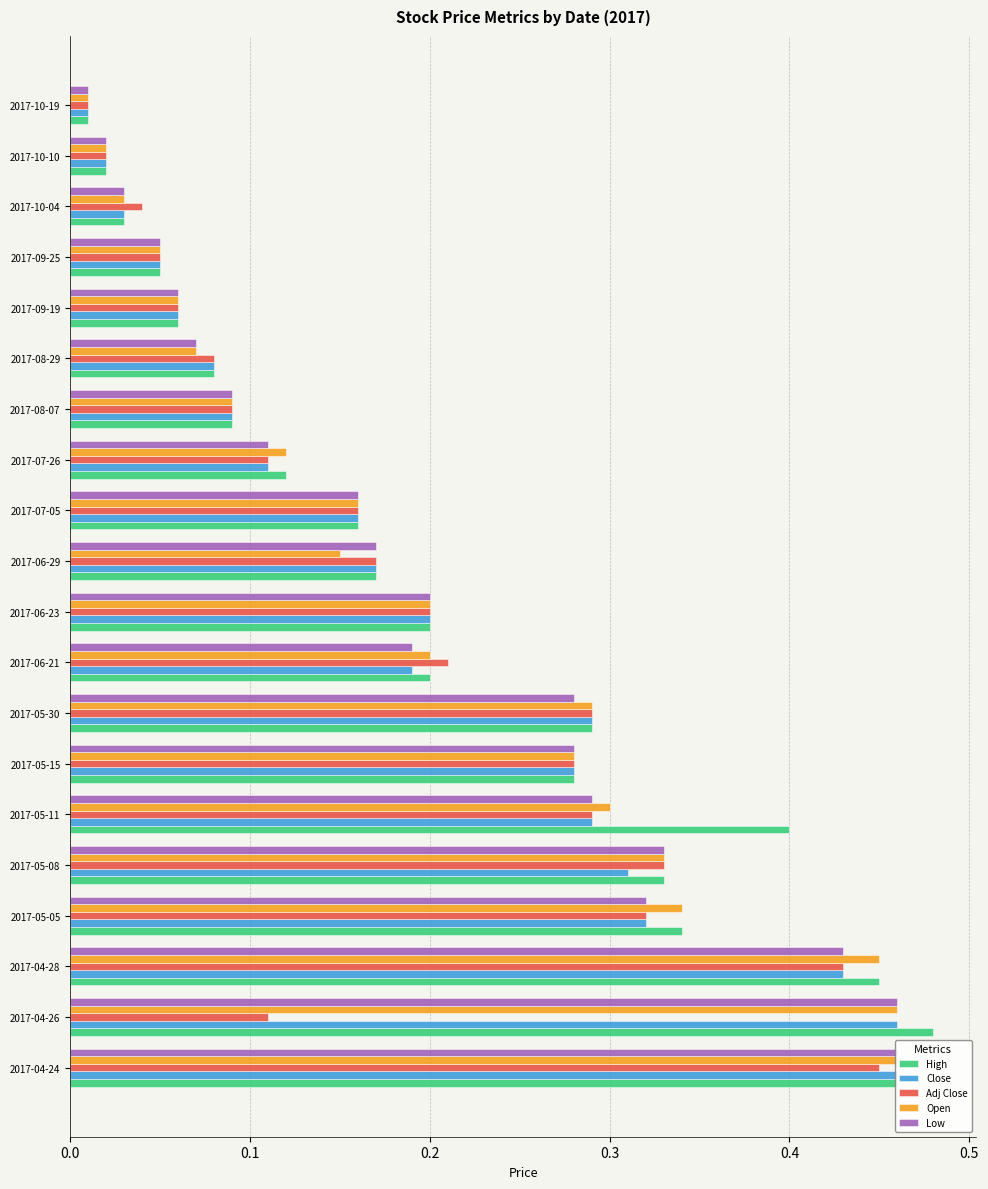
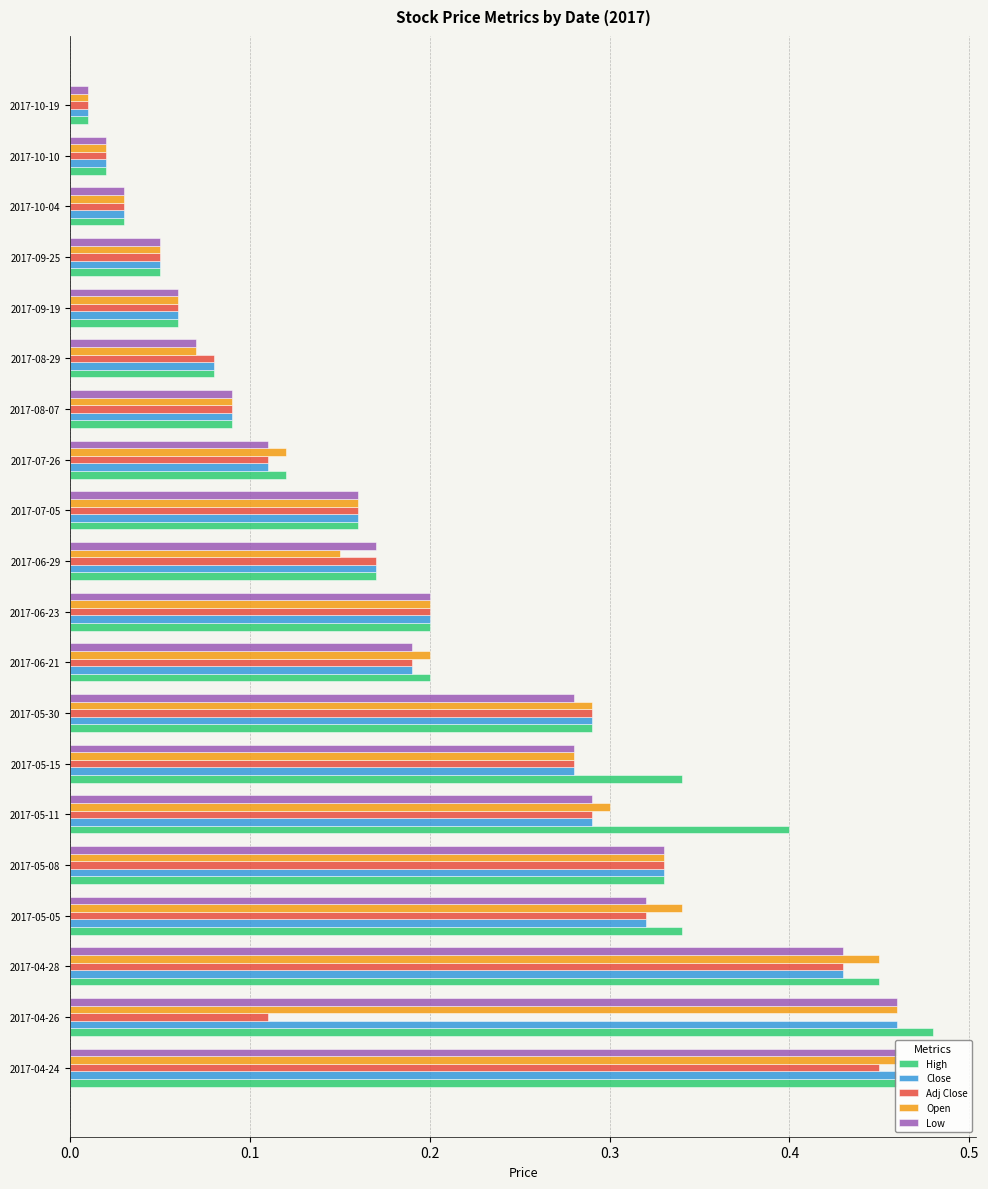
Adj Close, 2017-10-04: 0.04 -> 0.03
Adj Close, 2017-06-21: 0.21 -> 0.19
High, 2017-05-15: 0.28 -> 0.34
Close, 2017-05-08: 0.31 -> 0.33
